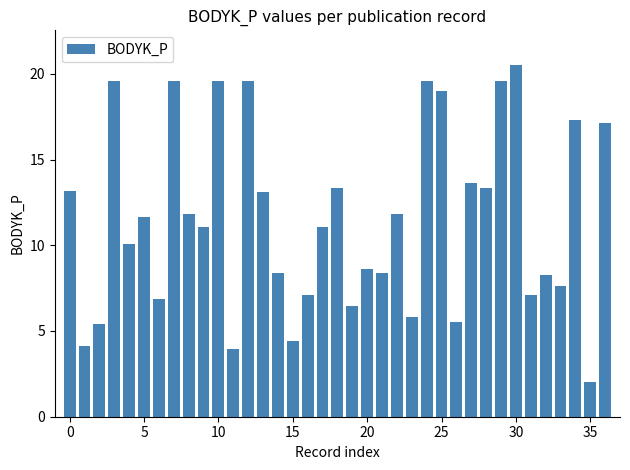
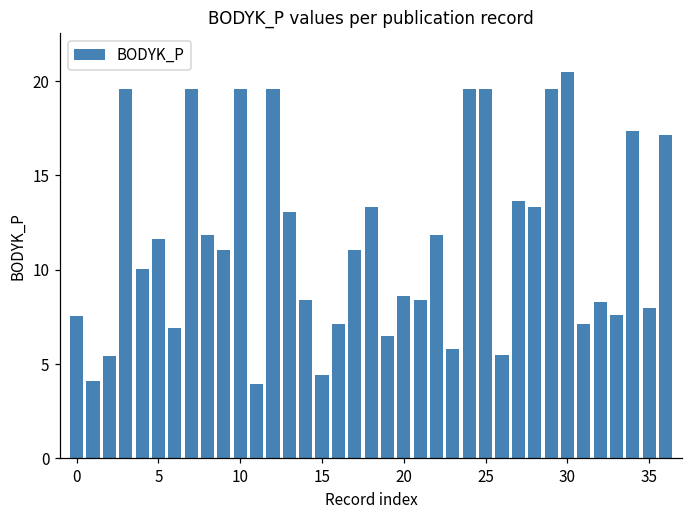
0: 13.2 -> 7.6
25: 19.0 -> 19.6
35: 2.0 -> 8.0
